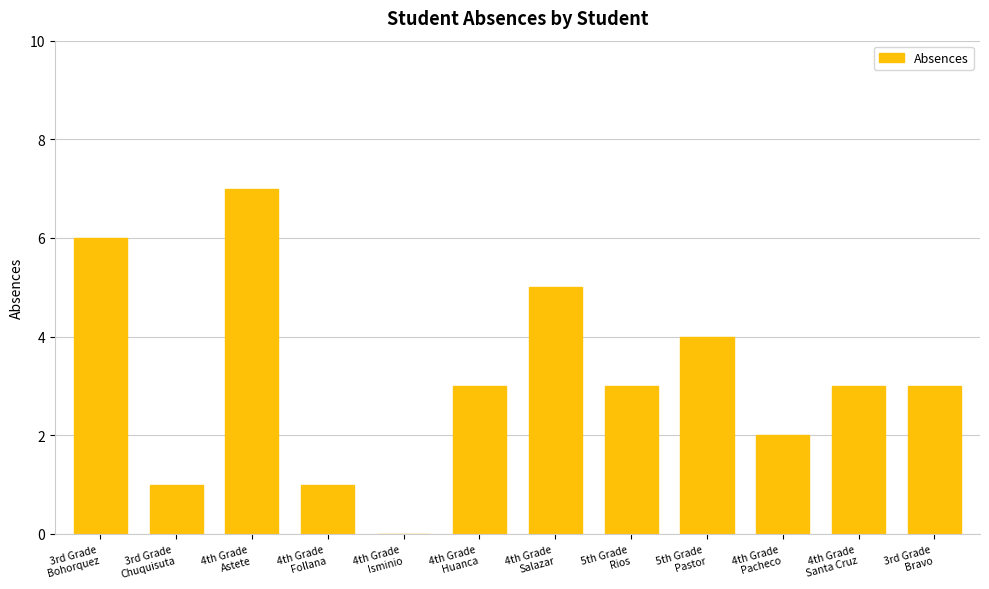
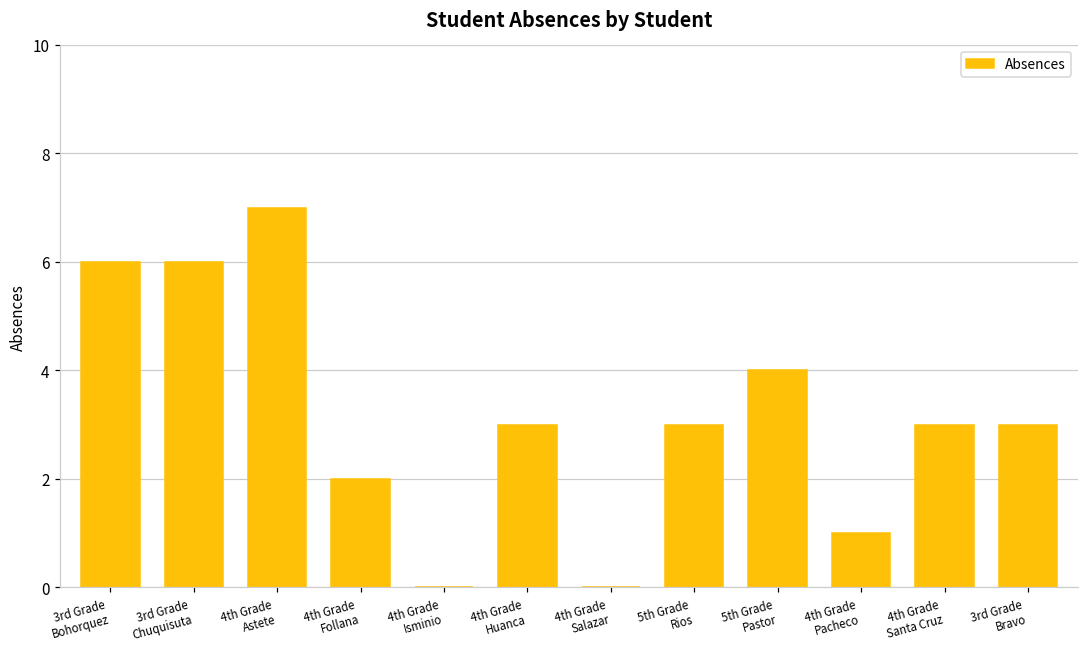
3rd Grade Chuquisuta: 1 -> 6
4th Grade Follana: 1 -> 2
4th Grade Salazar: 5 -> 0
4th Grade Pacheco: 2 -> 1
